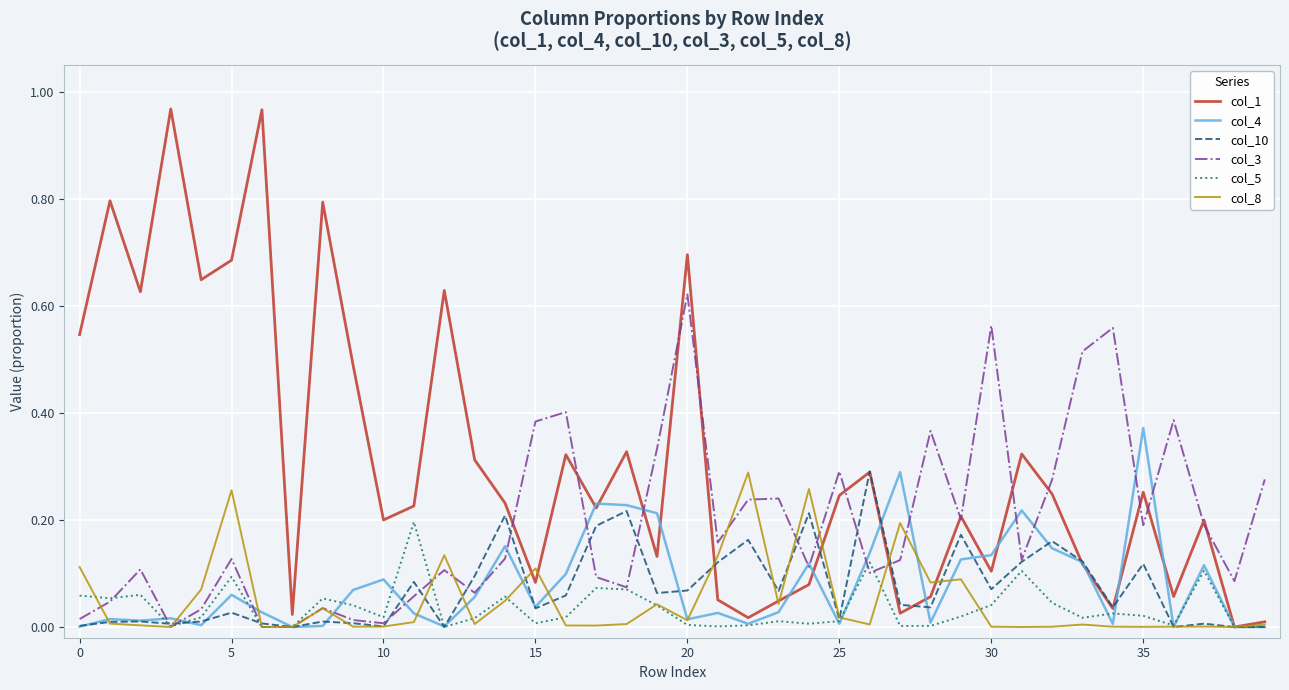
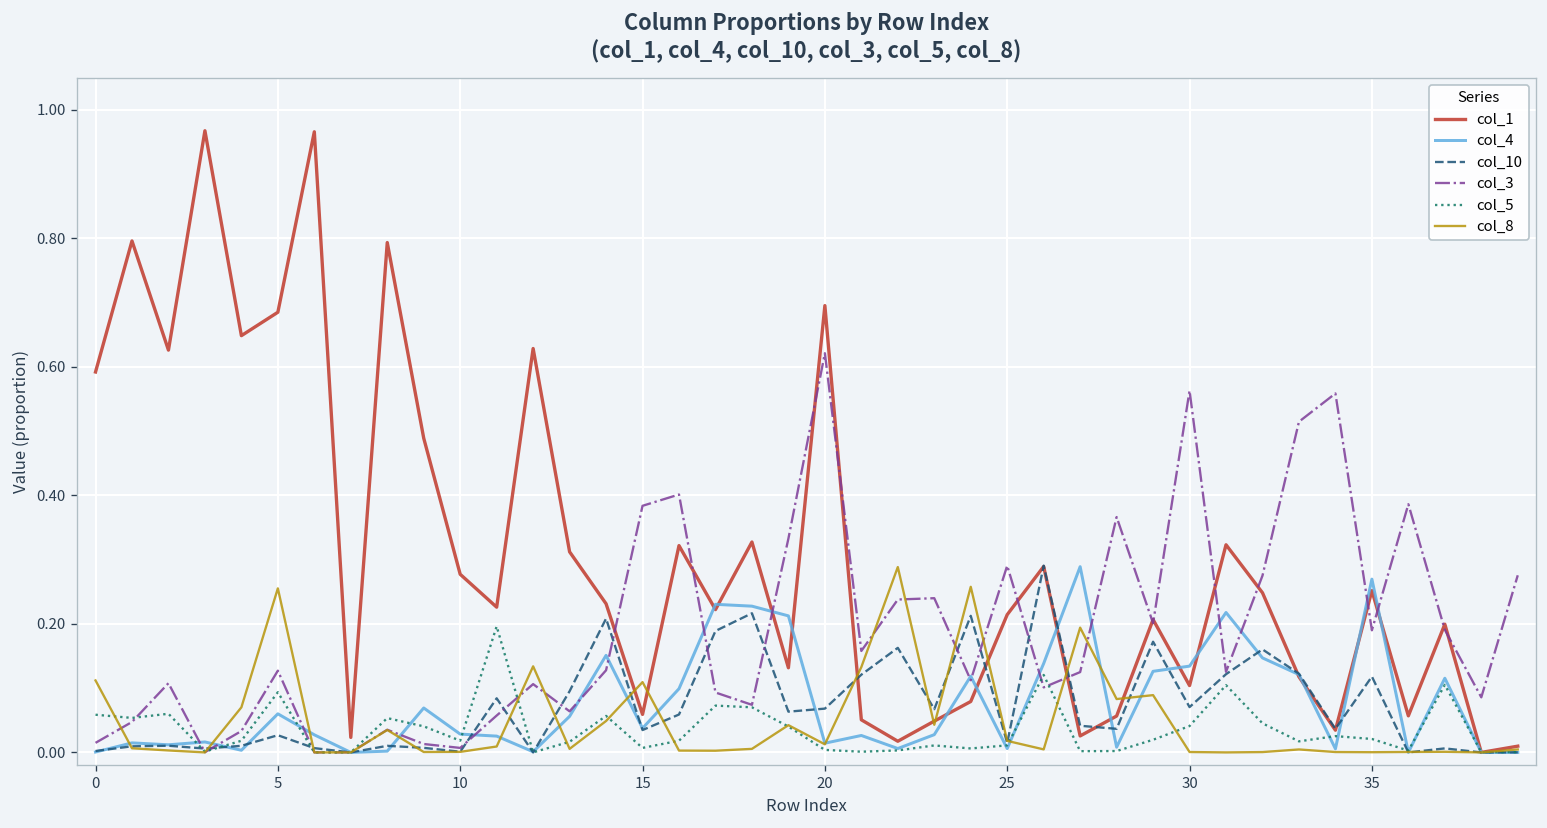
col_1, 0: 0.55 -> 0.59
col_1, 10: 0.20 -> 0.28
col_4, 10: 0.09 -> 0.03
col_1, 15: 0.08 -> 0.06
col_1, 25: 0.25 -> 0.21
col_4, 35: 0.37 -> 0.27
